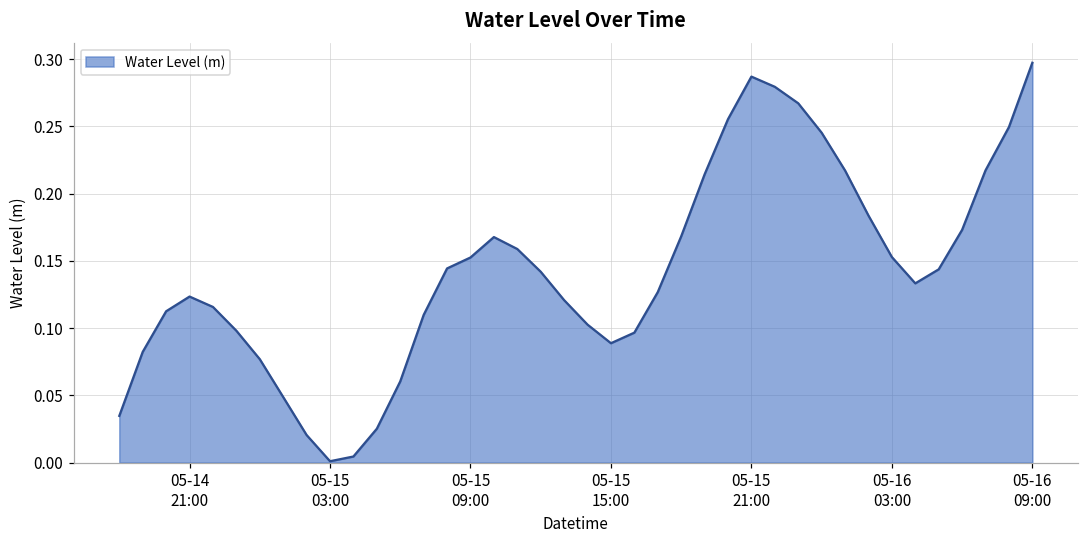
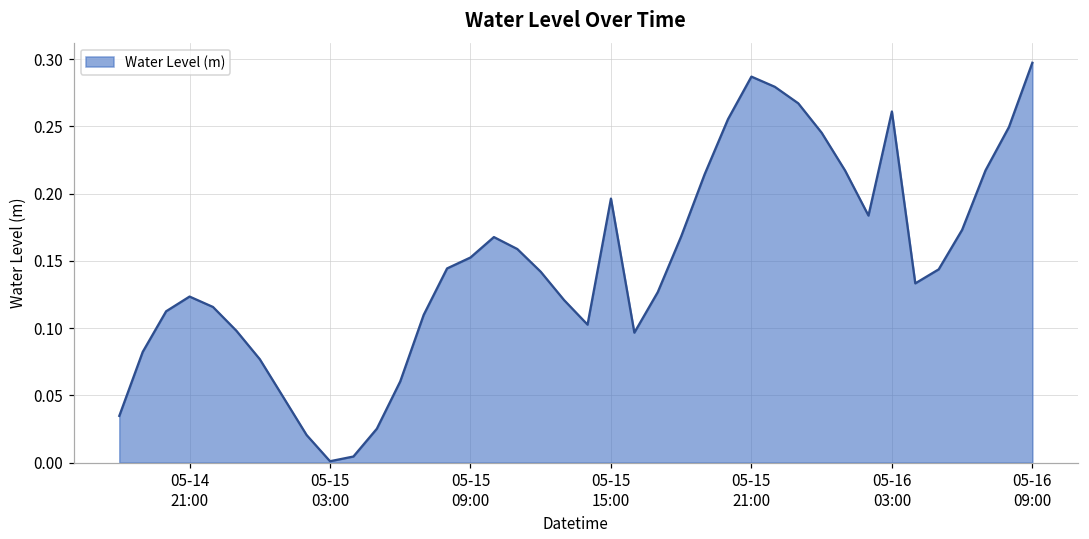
05-15 15:00: 0.089 -> 0.196
05-16 03:00: 0.153 -> 0.261
